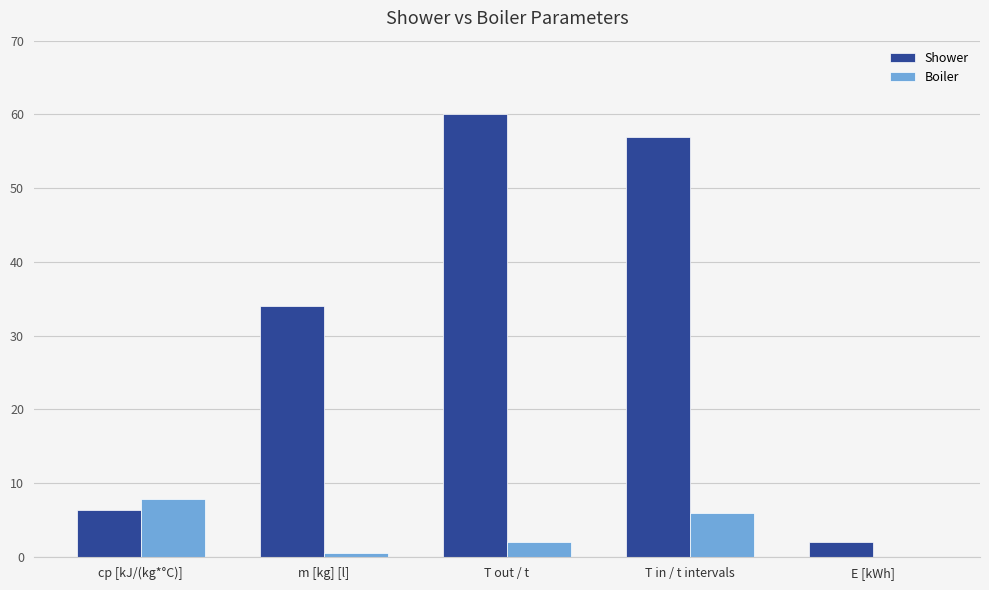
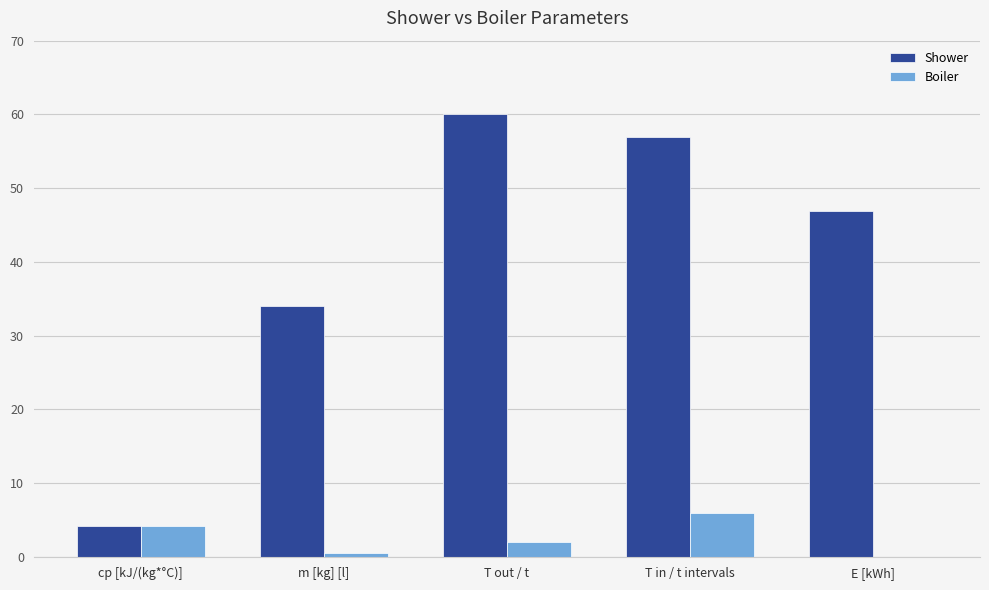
Shower, cp [kJ/(kg*°C)]: 6 -> 4
Boiler, cp [kJ/(kg*°C)]: 8 -> 4
Shower, E [kWh]: 2 -> 47
